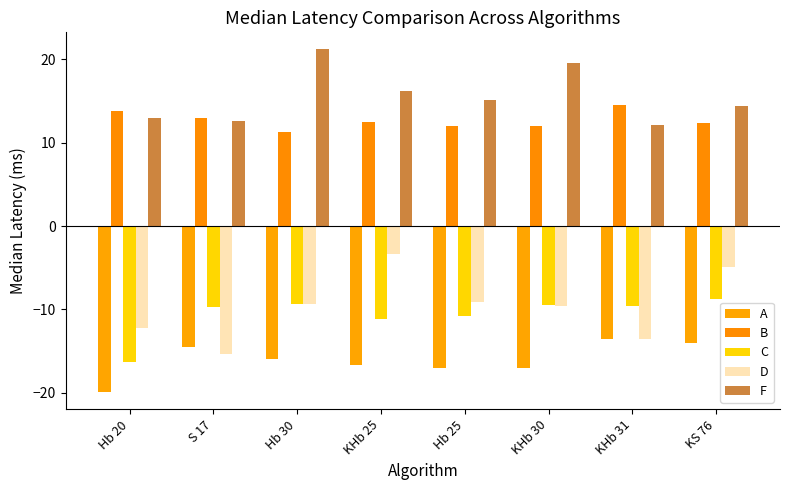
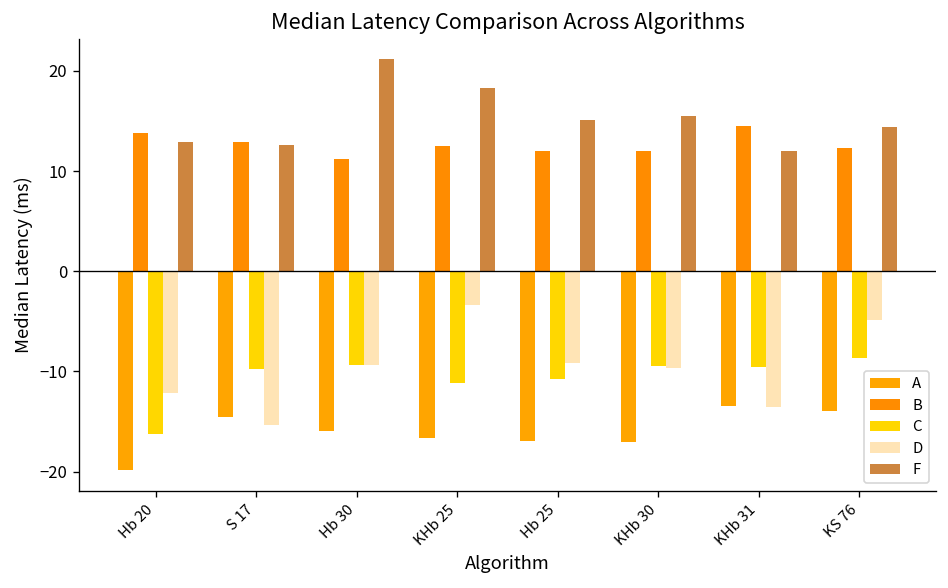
F, KHb 25: 16 -> 18
F, KHb 30: 19 -> 15
